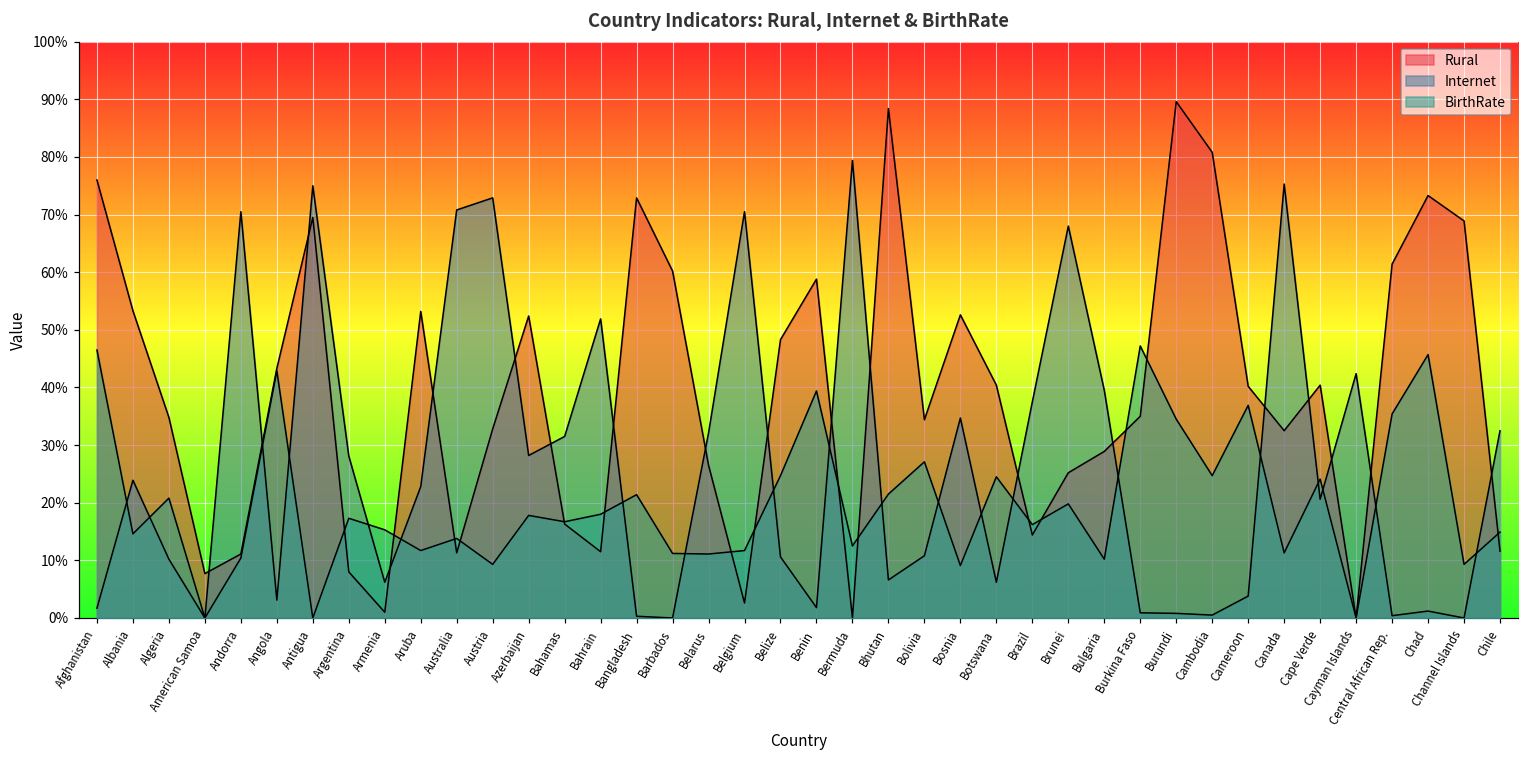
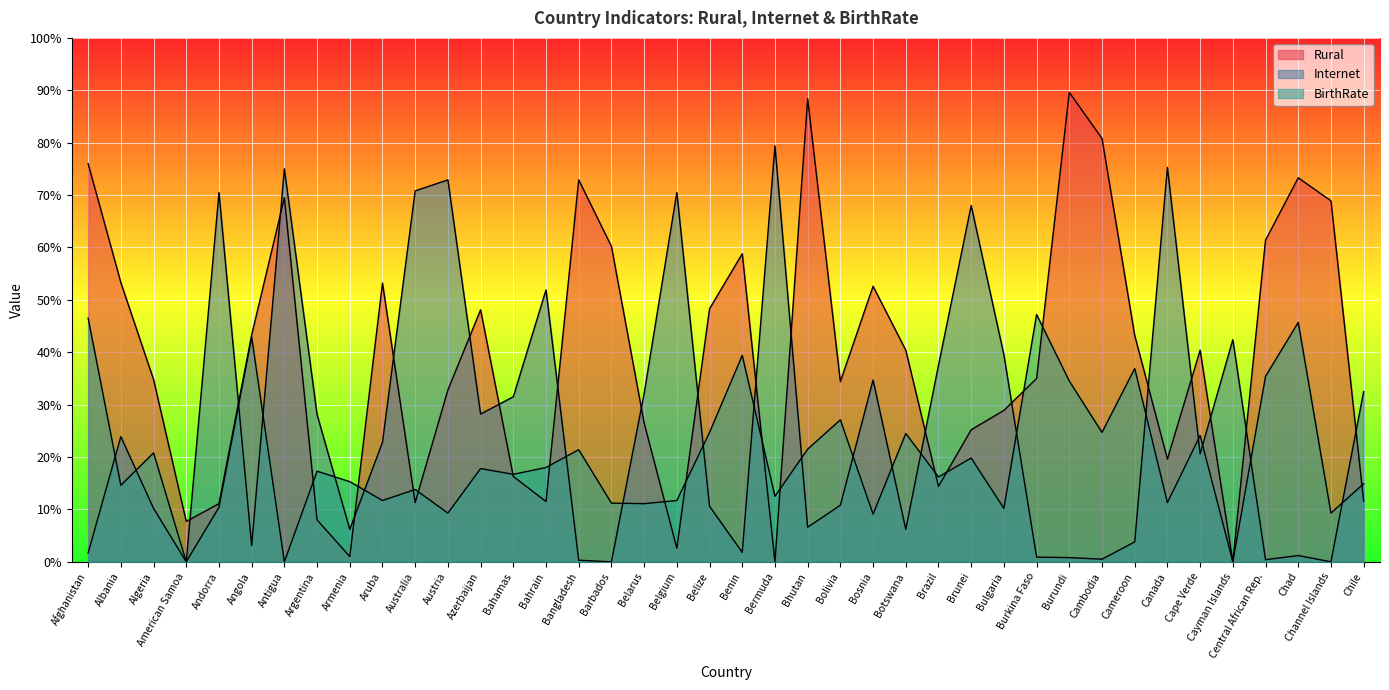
Rural, Azerbaijan: 52% -> 48%
Rural, Cameroon: 40% -> 43%
Rural, Canada: 33% -> 20%
